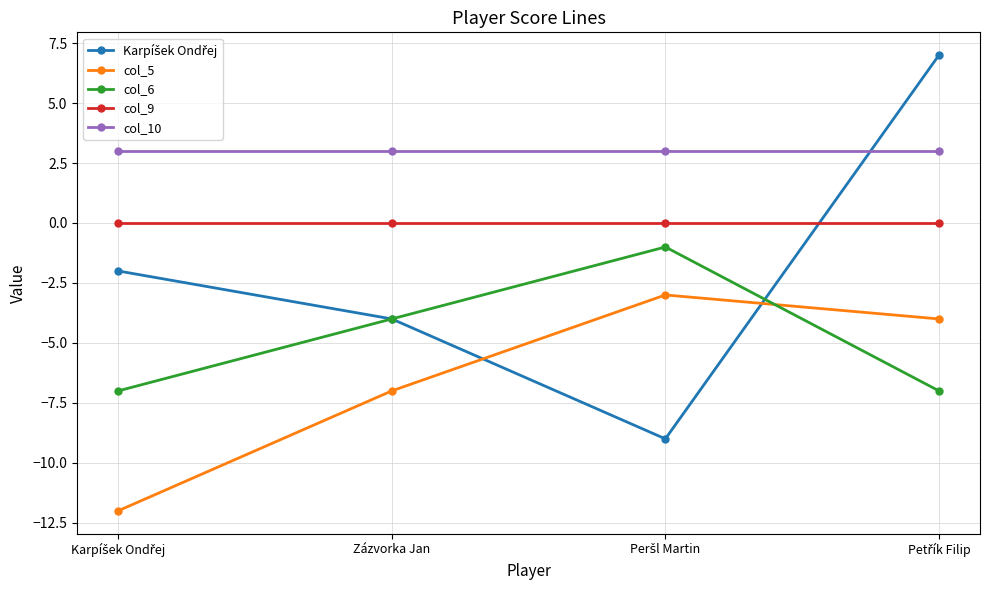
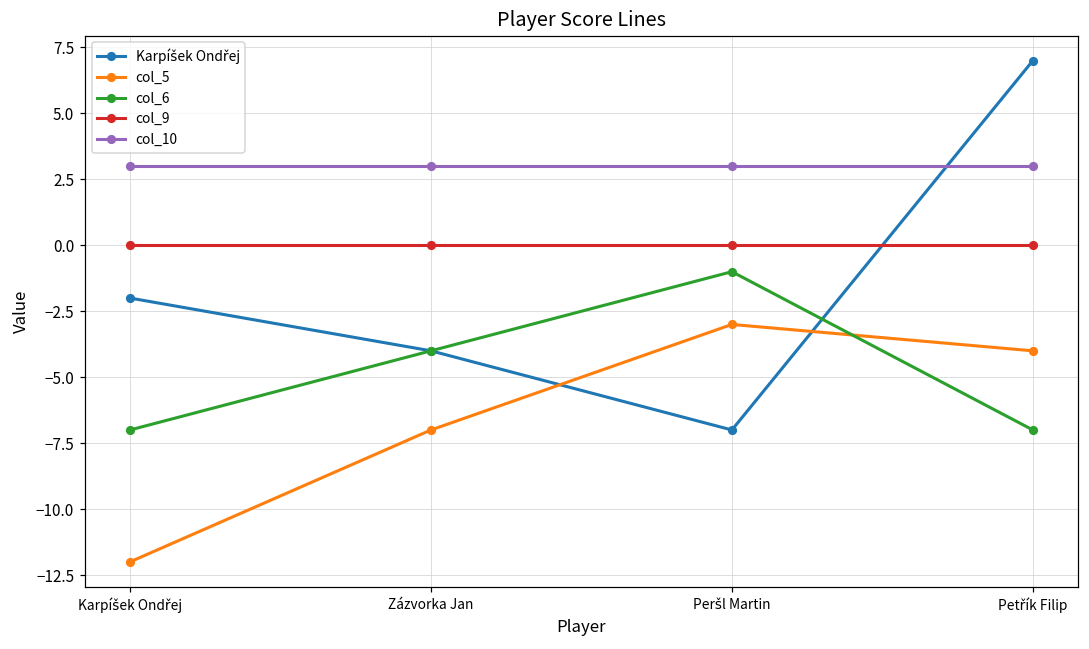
Karpíšek Ondřej, Peršl Martin: -9 -> -7
